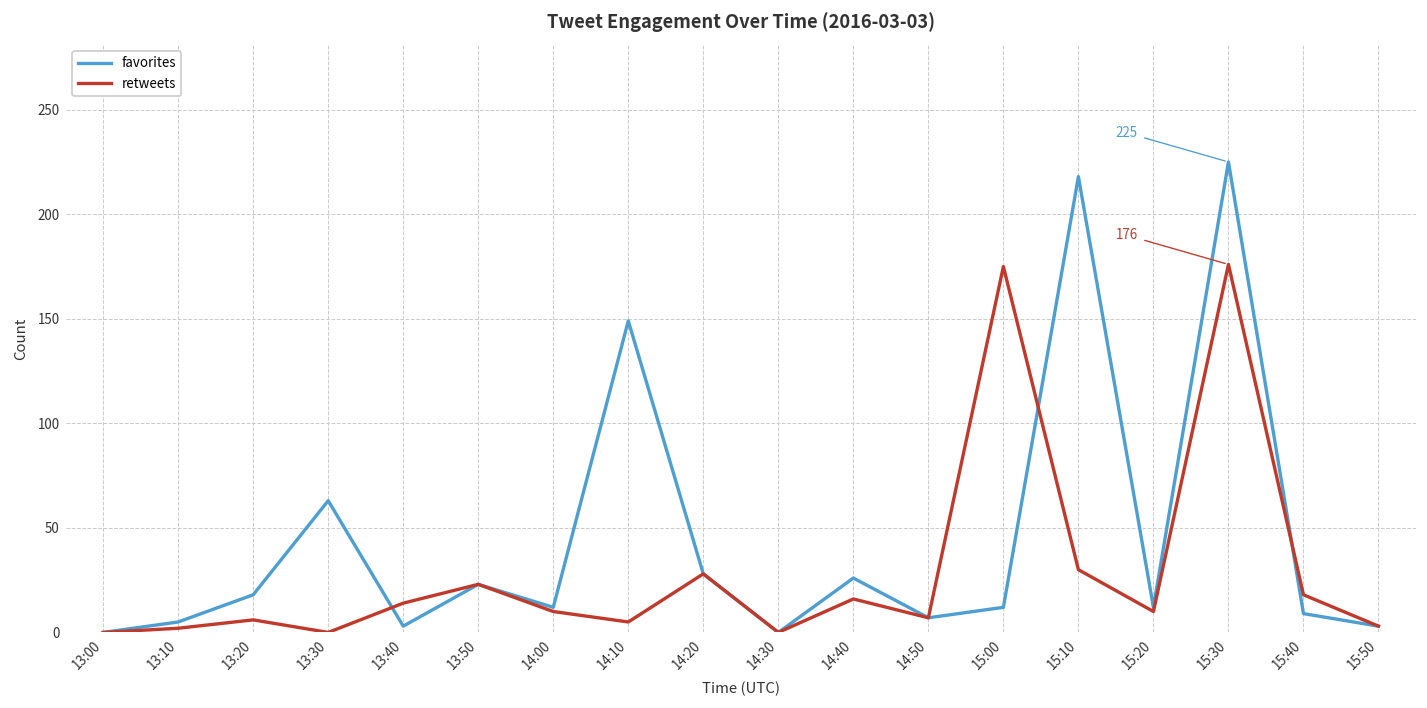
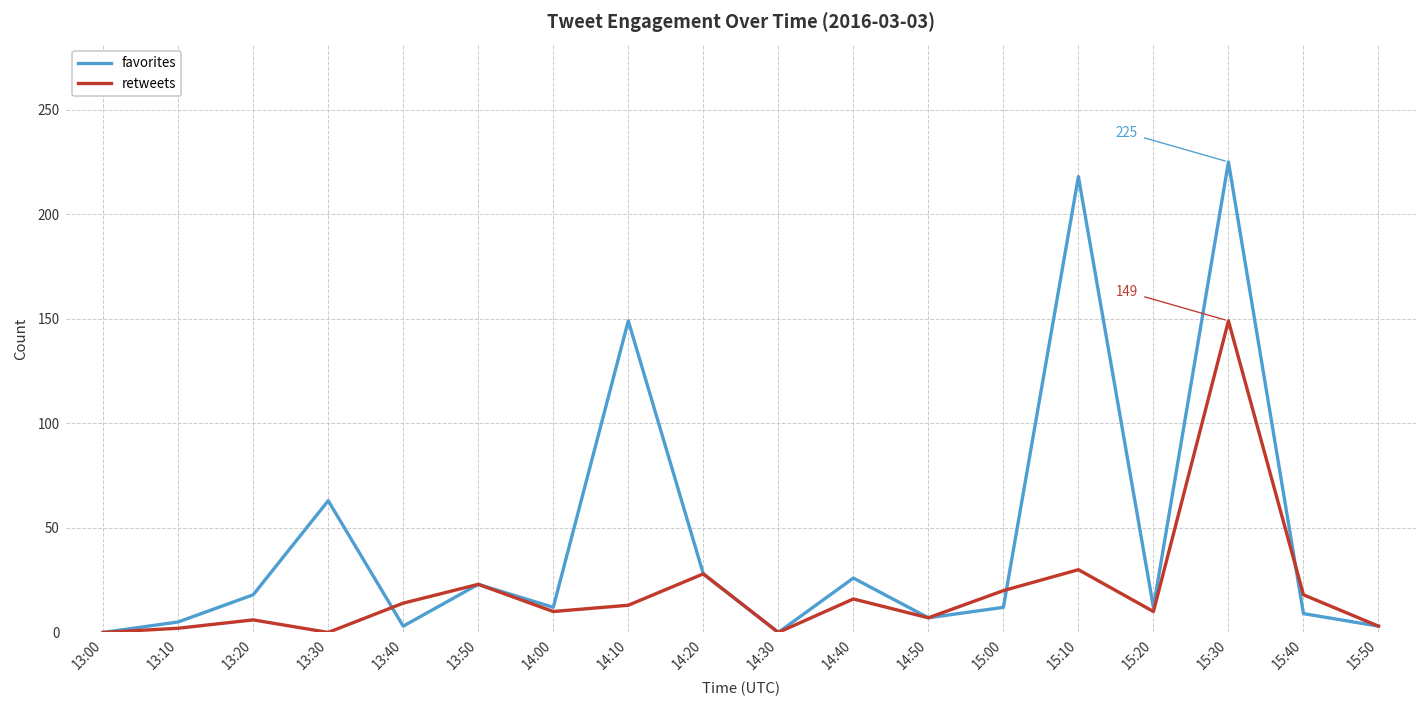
retweets, 14:10: 5 -> 13
retweets, 15:00: 175 -> 20
retweets, 15:30: 176 -> 149
